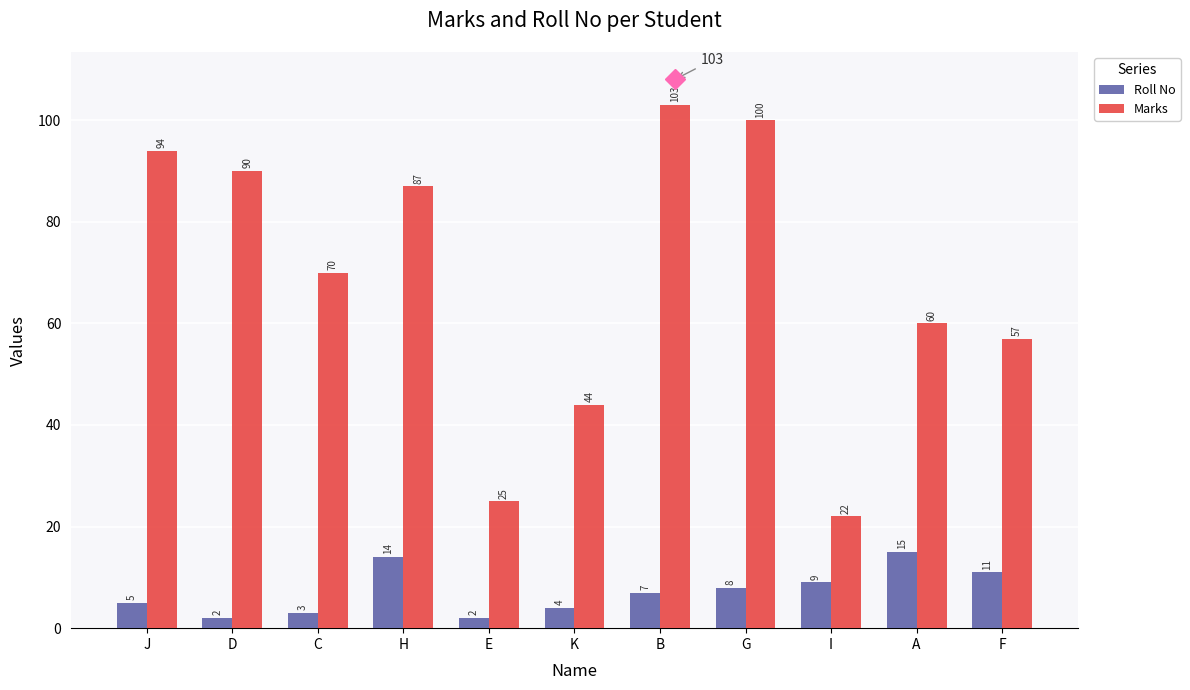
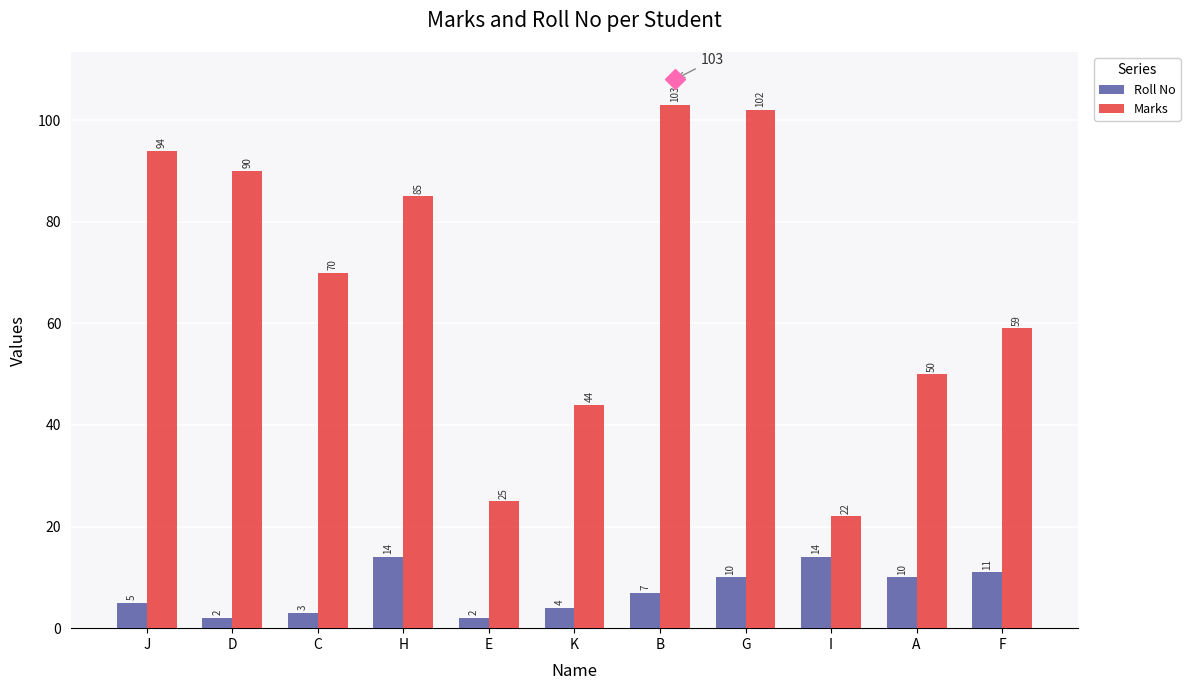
Marks, H: 87 -> 85
Roll No, G: 8 -> 10
Marks, G: 100 -> 102
Roll No, I: 9 -> 14
Roll No, A: 15 -> 10
Marks, A: 60 -> 50
Marks, F: 57 -> 59
